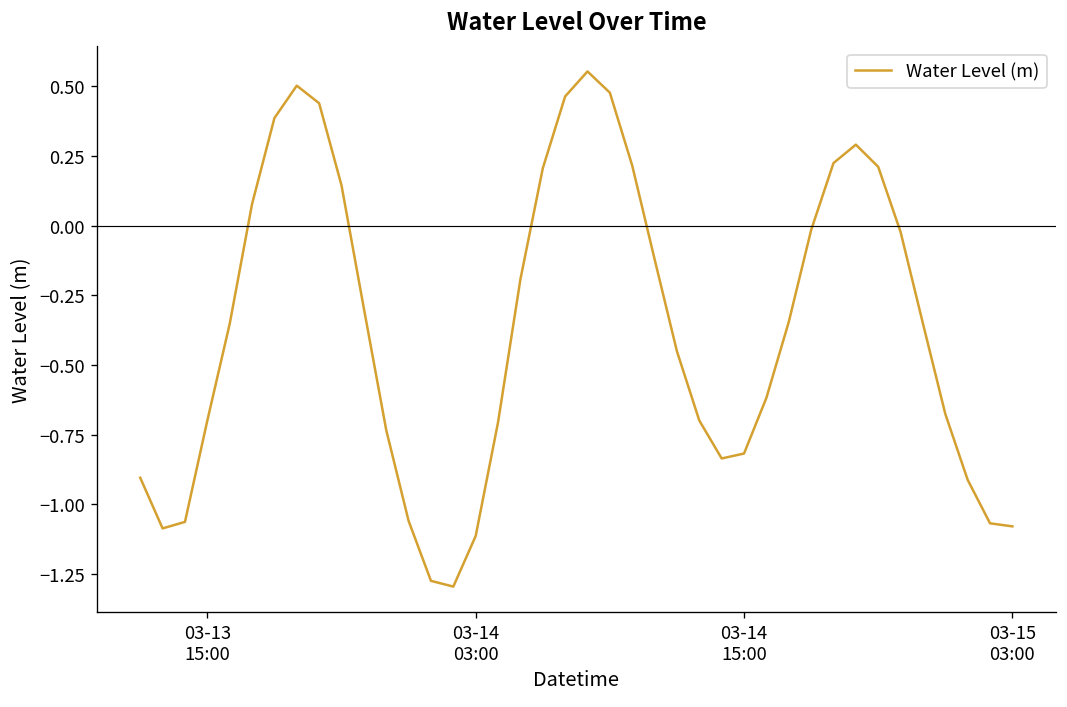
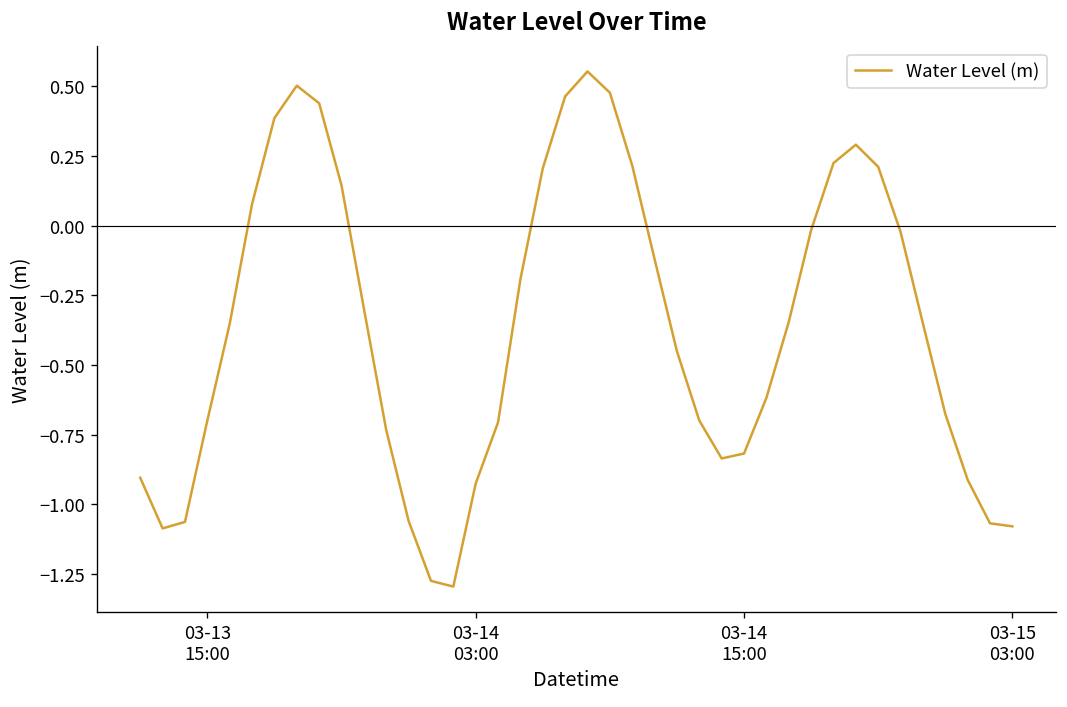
03-14 03:00: -1.11 -> -0.93
